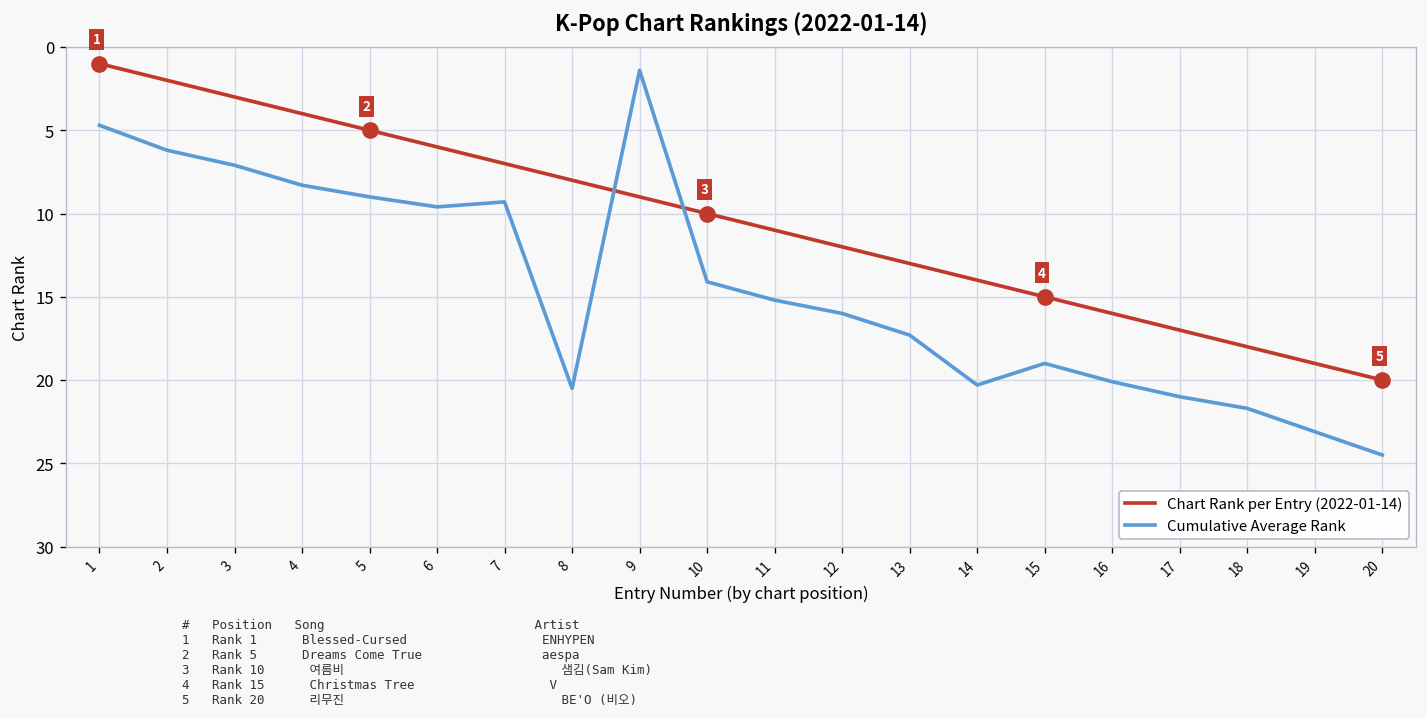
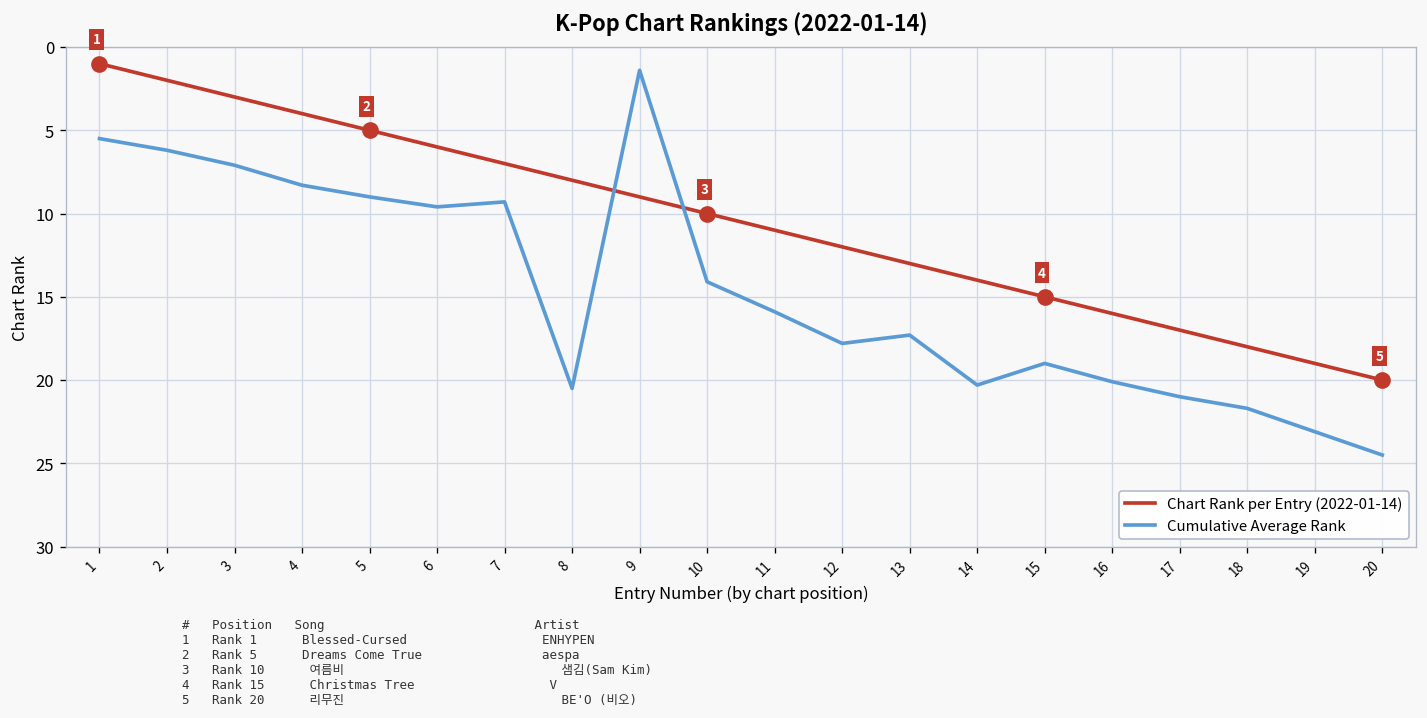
Cumulative Average Rank, 1: 4.7 -> 5.5
Cumulative Average Rank, 11: 15.2 -> 15.9
Cumulative Average Rank, 12: 16.0 -> 17.8
